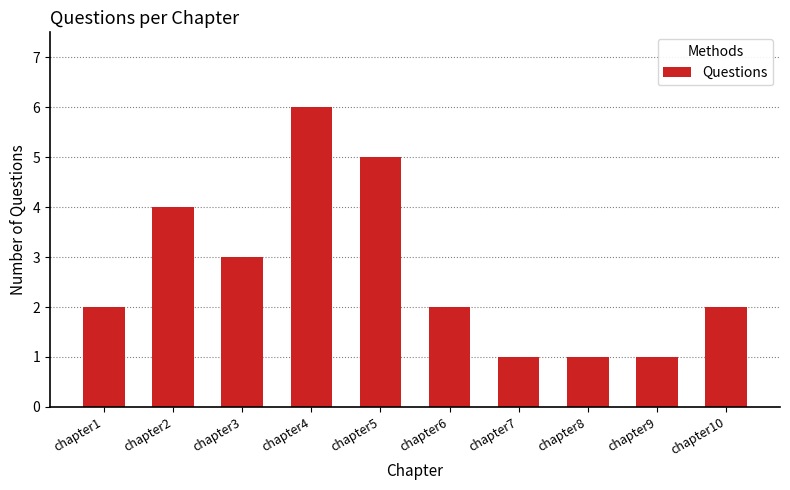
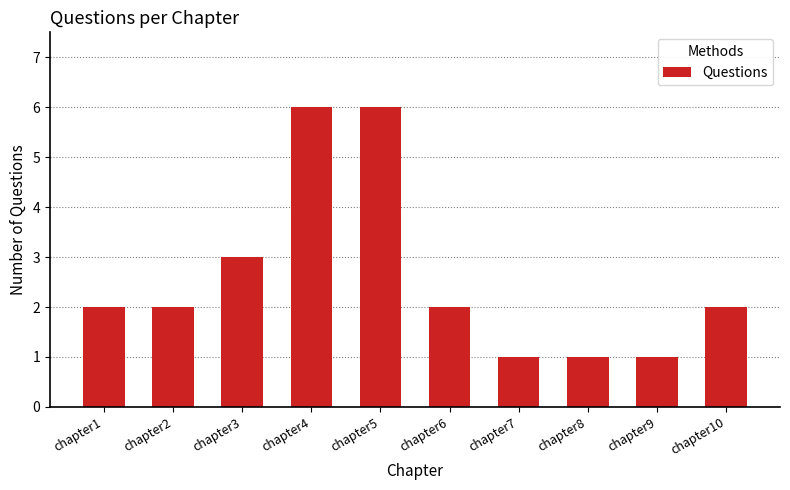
chapter2: 4 -> 2
chapter5: 5 -> 6
